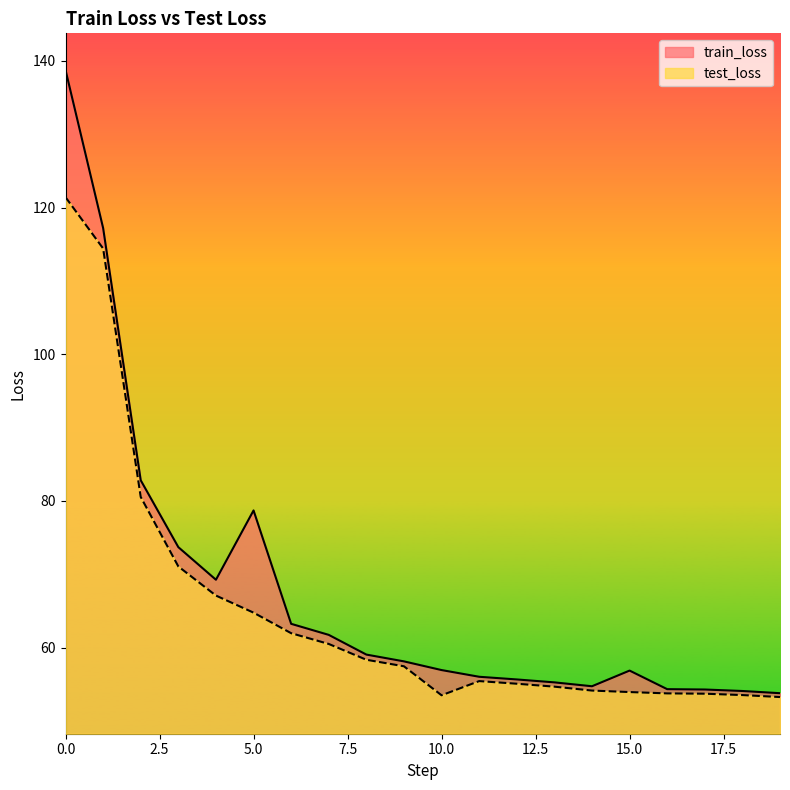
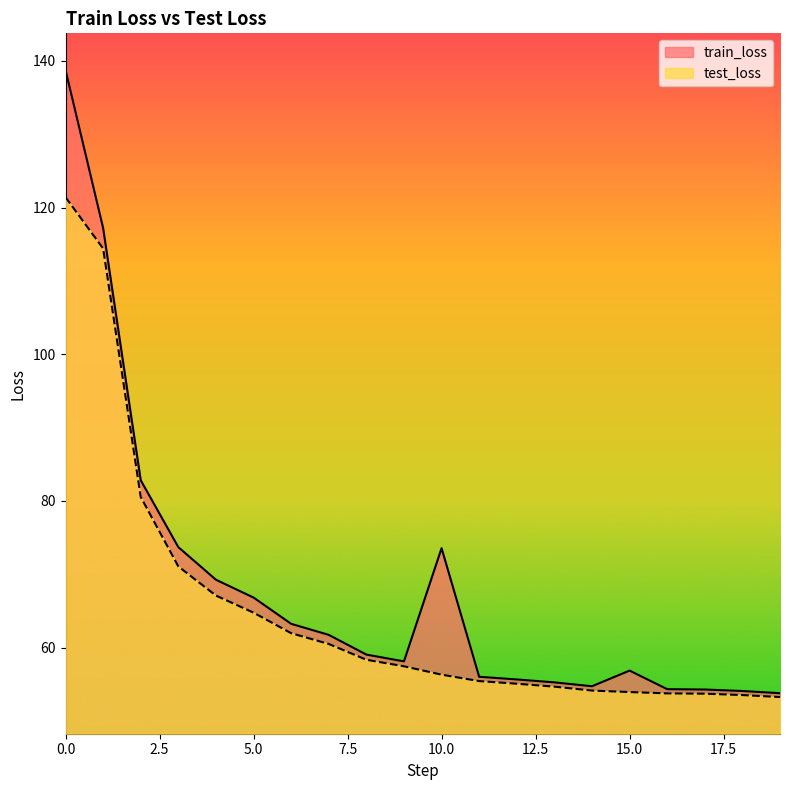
train_loss, 5.0: 79 -> 67
train_loss, 10.0: 57 -> 74
test_loss, 10.0: 54 -> 56
